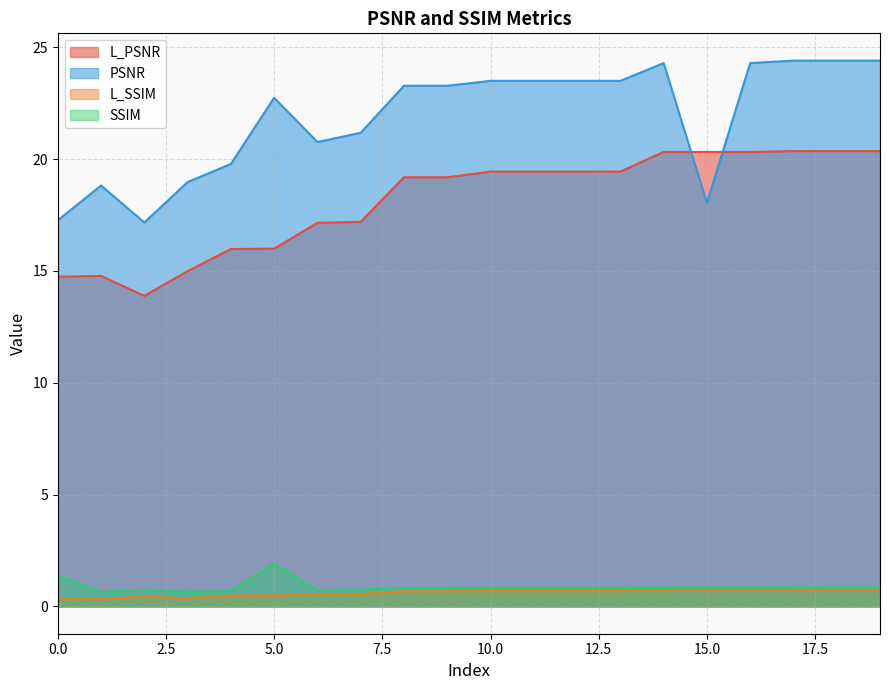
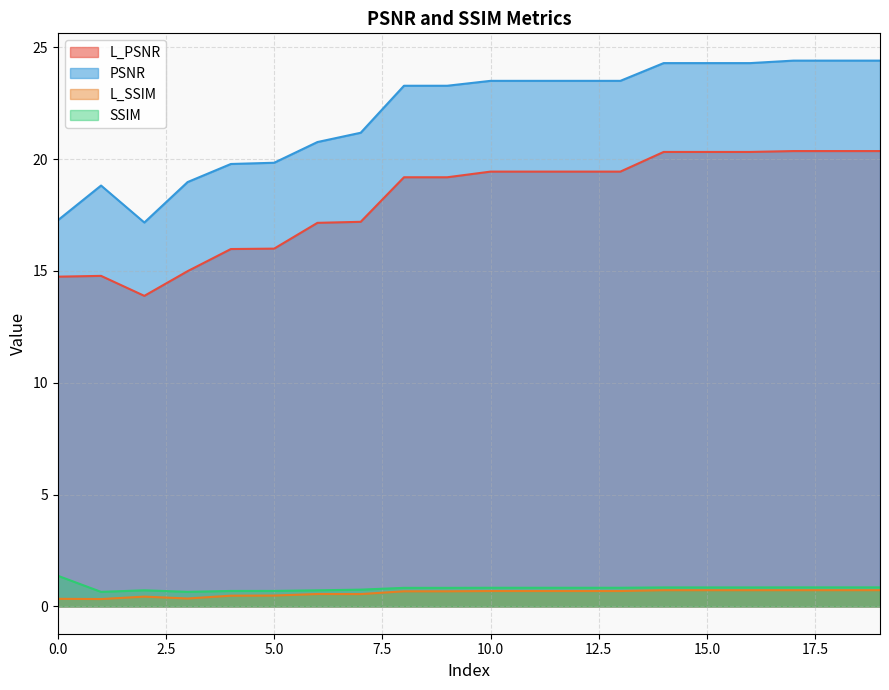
PSNR, 5.0: 22.7 -> 19.8
SSIM, 5.0: 1.9 -> 0.7
PSNR, 15.0: 18.0 -> 24.3
